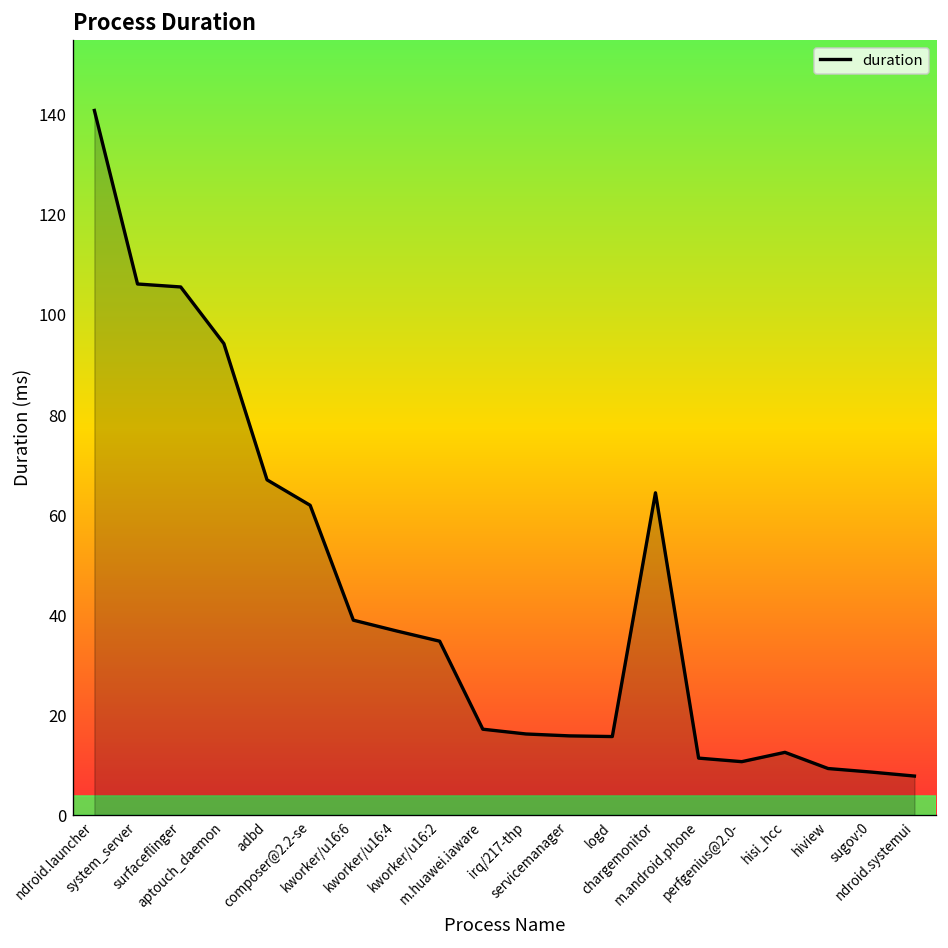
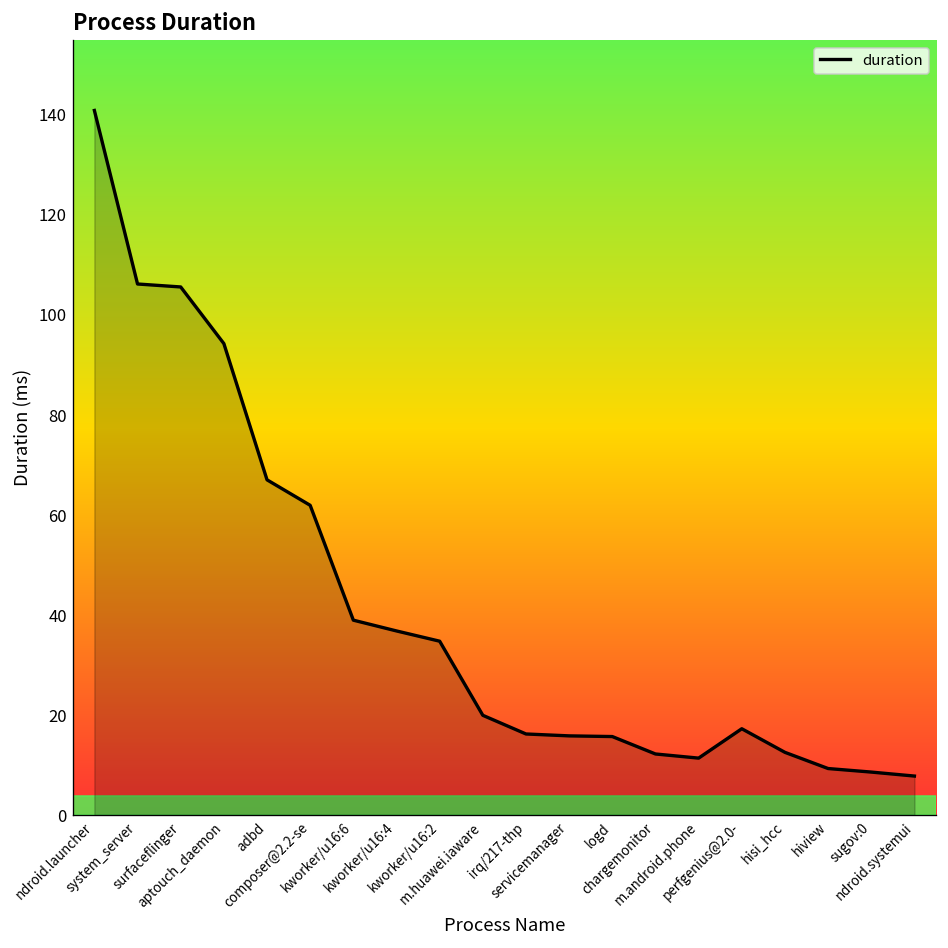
m.huawei.iaware: 17 -> 20
chargemonitor: 64 -> 12
perfgenius@2.0-: 11 -> 17
